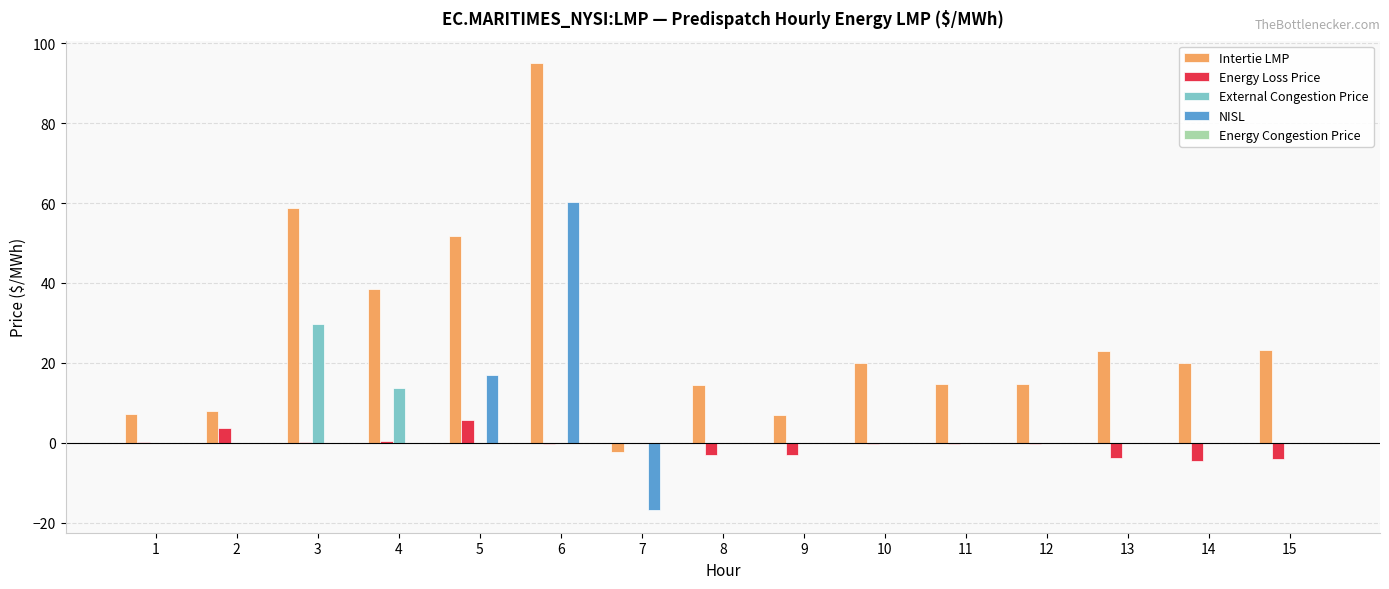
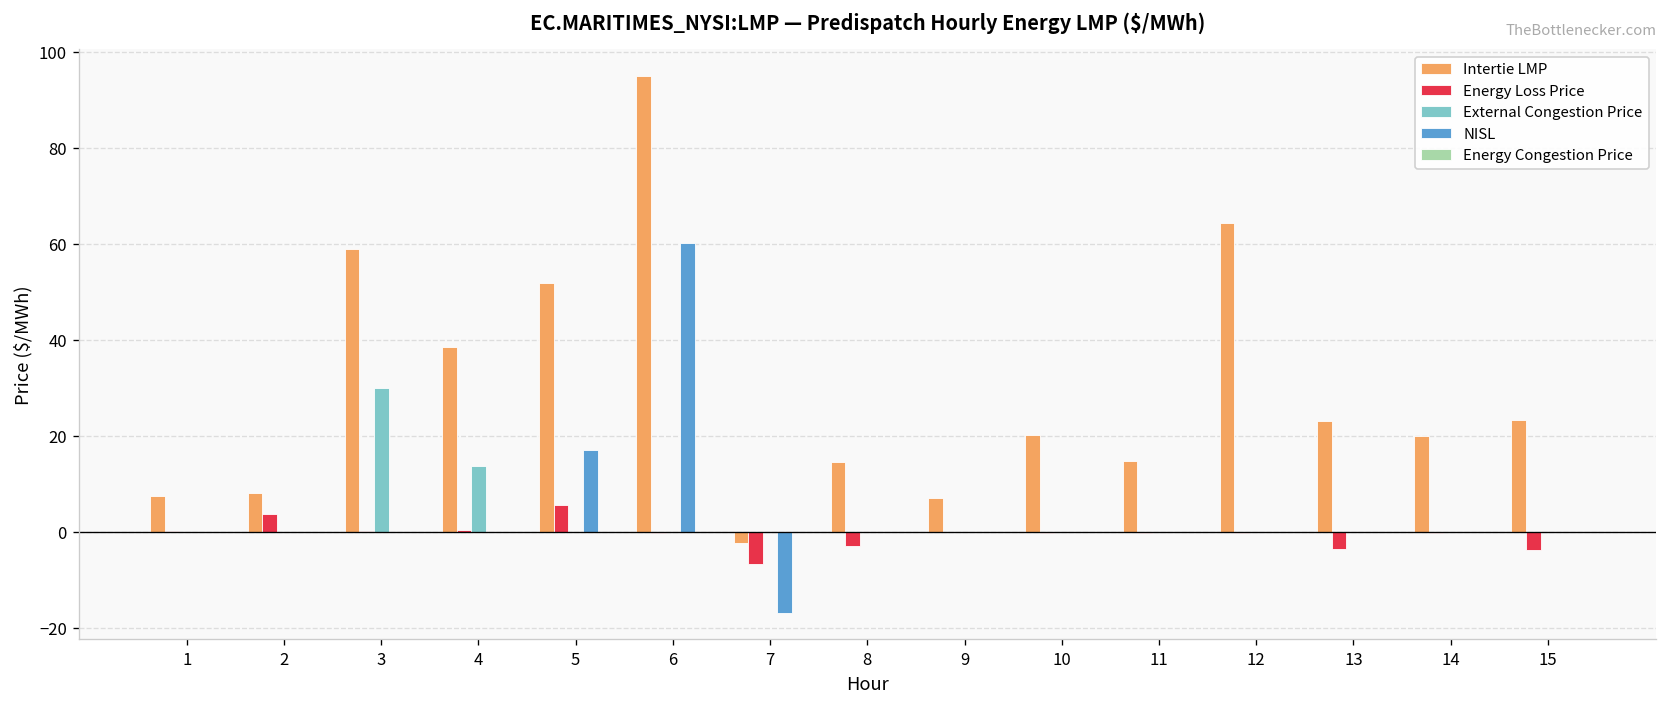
Energy Loss Price, 7: 0 -> -7
Energy Loss Price, 9: -3 -> 0
Intertie LMP, 12: 15 -> 64
Energy Loss Price, 14: -5 -> 0
